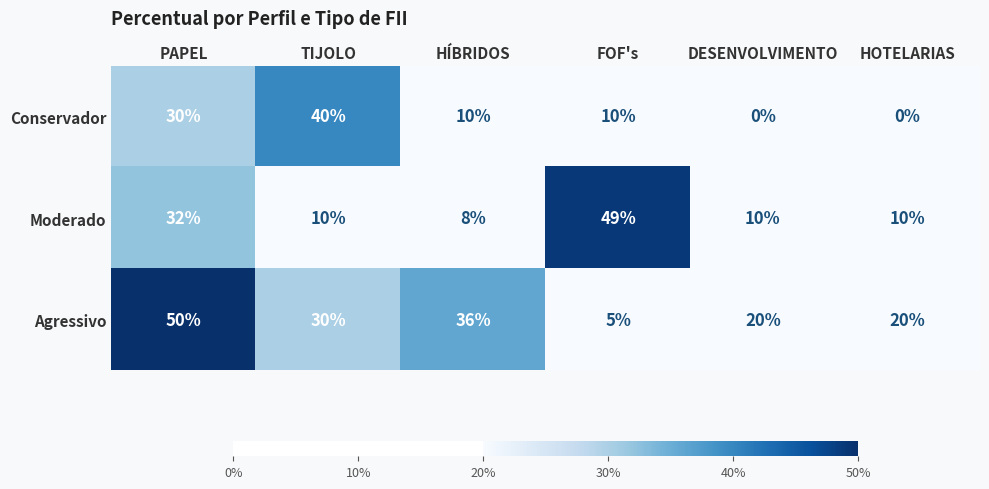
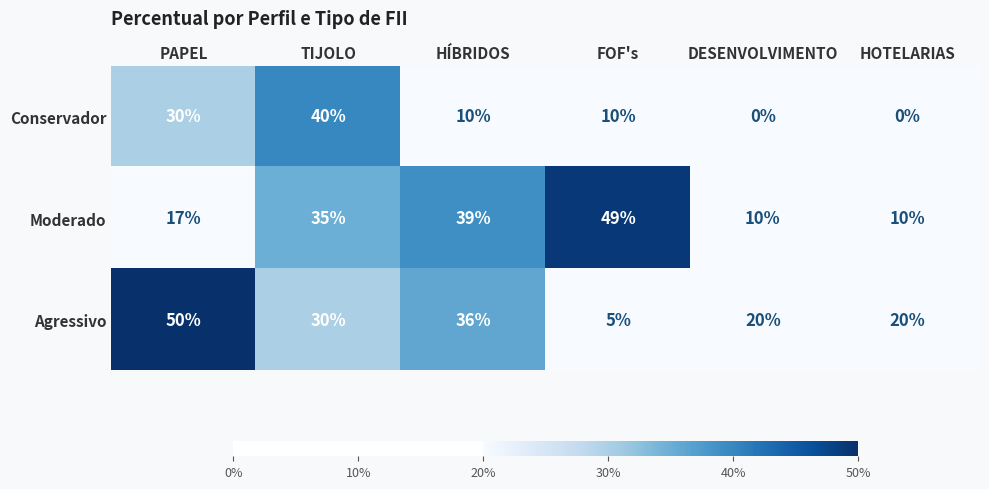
Moderado, PAPEL: 32% -> 17%
Moderado, TIJOLO: 10% -> 35%
Moderado, HÍBRIDOS: 8% -> 39%
